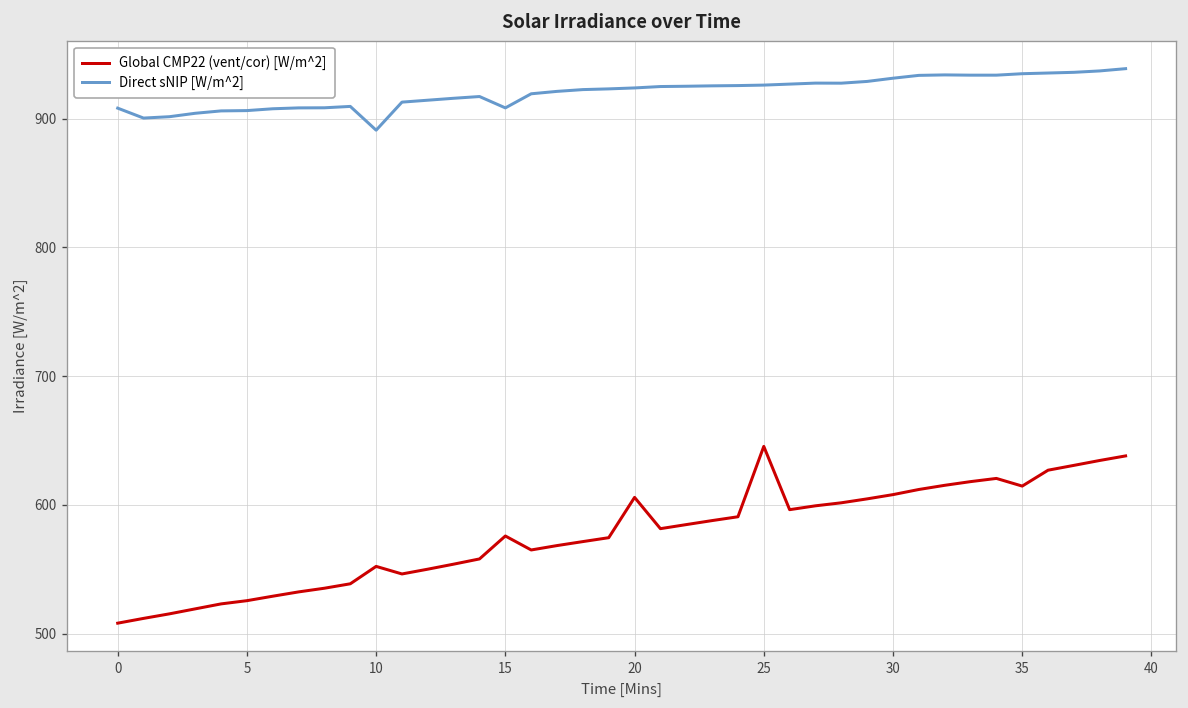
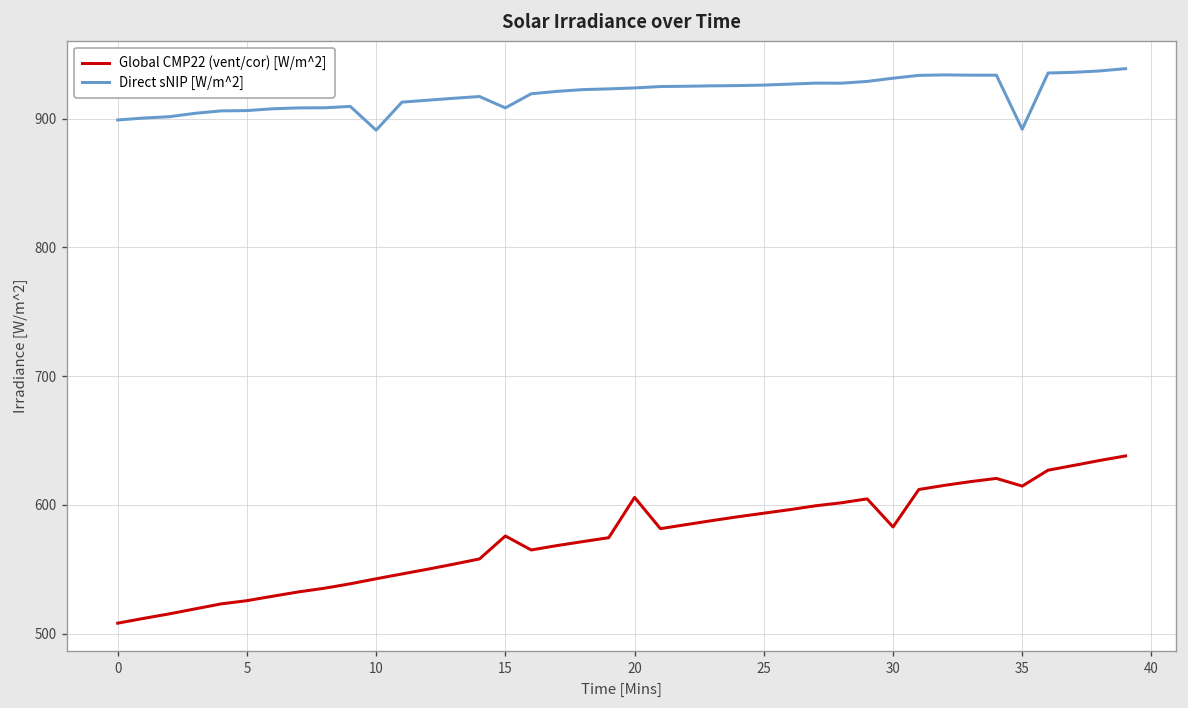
Direct sNIP [W/m^2], 0: 908 -> 899
Global CMP22 (vent/cor) [W/m^2], 10: 552 -> 543
Global CMP22 (vent/cor) [W/m^2], 25: 645 -> 594
Global CMP22 (vent/cor) [W/m^2], 30: 608 -> 583
Direct sNIP [W/m^2], 35: 935 -> 892
